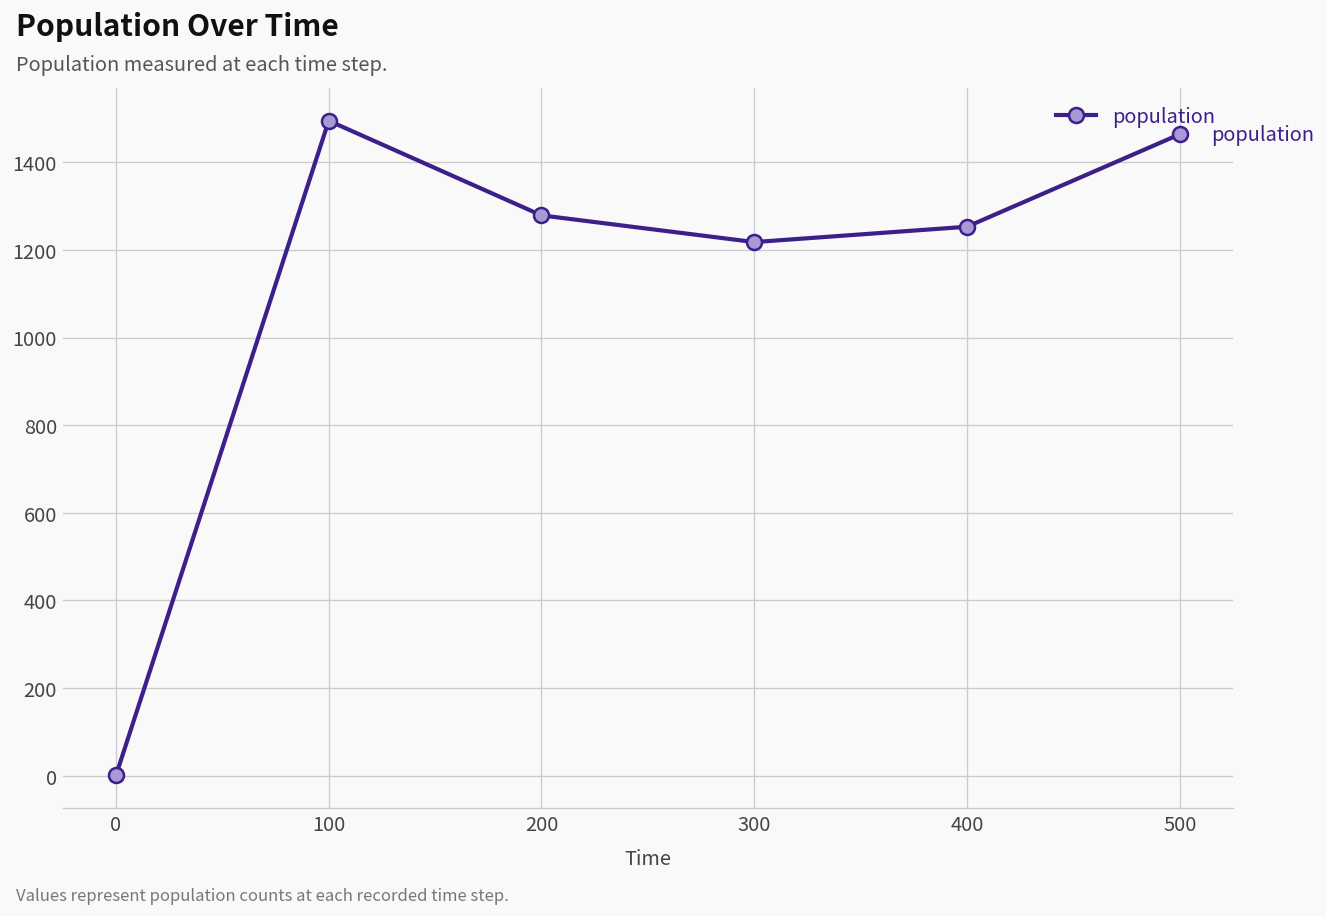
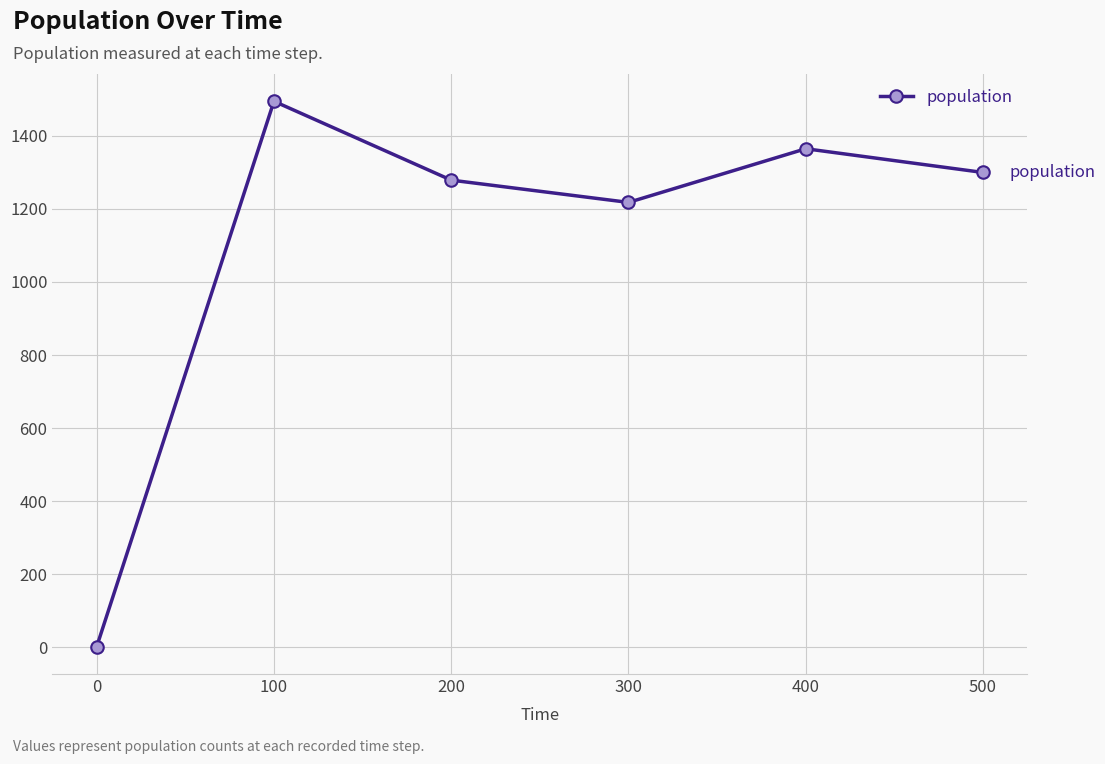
400: 1250 -> 1370
500: 1460 -> 1300
